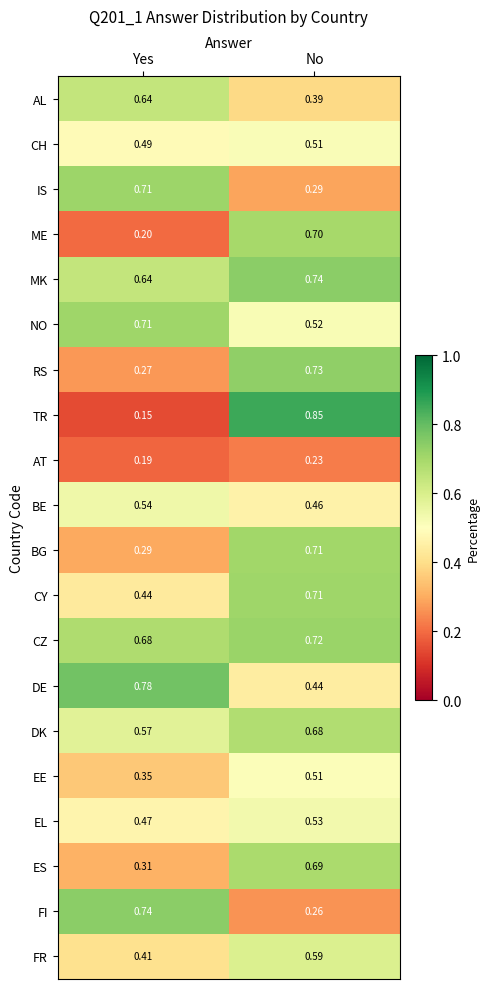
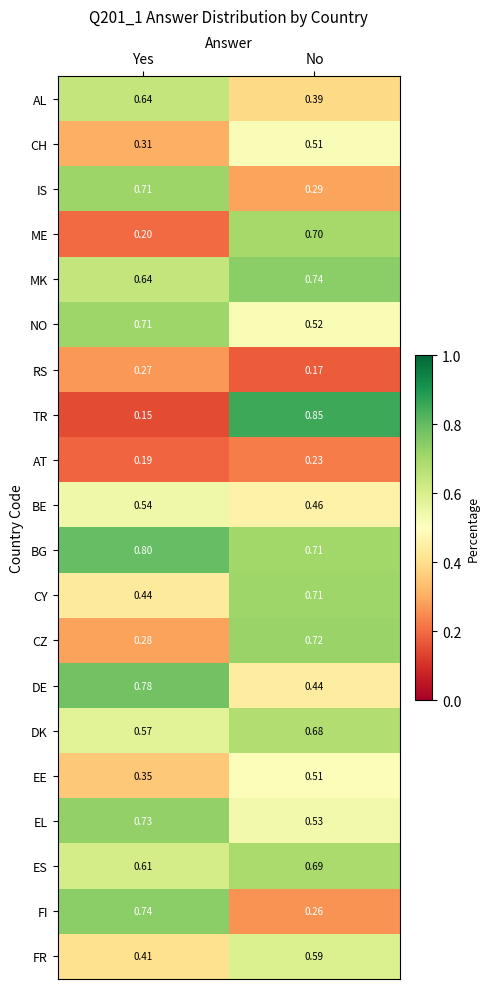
CH, Yes: 0.49 -> 0.31
RS, No: 0.73 -> 0.17
BG, Yes: 0.29 -> 0.80
CZ, Yes: 0.68 -> 0.28
EL, Yes: 0.47 -> 0.73
ES, Yes: 0.31 -> 0.61
